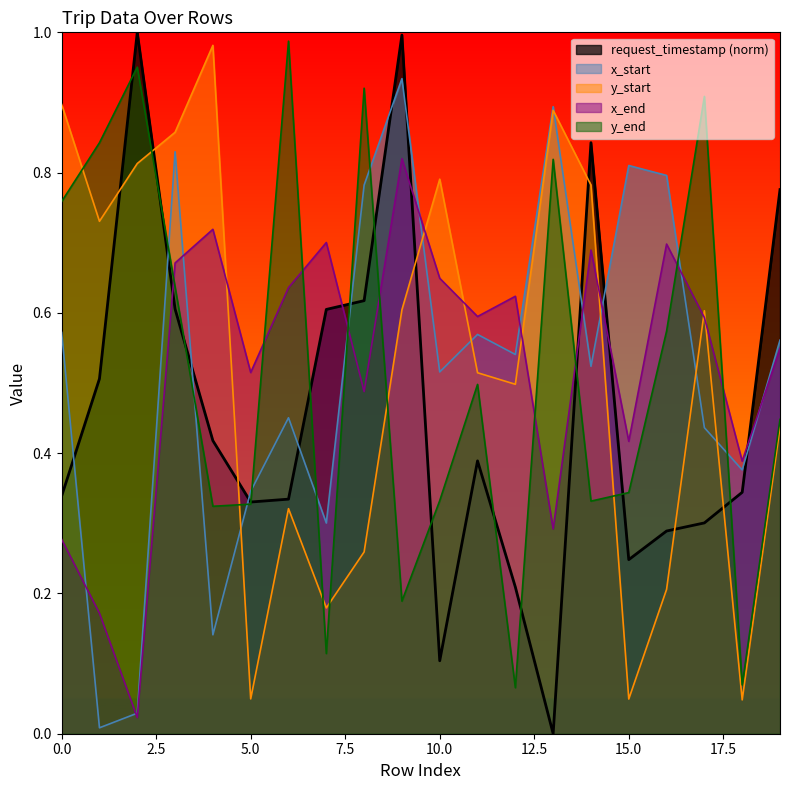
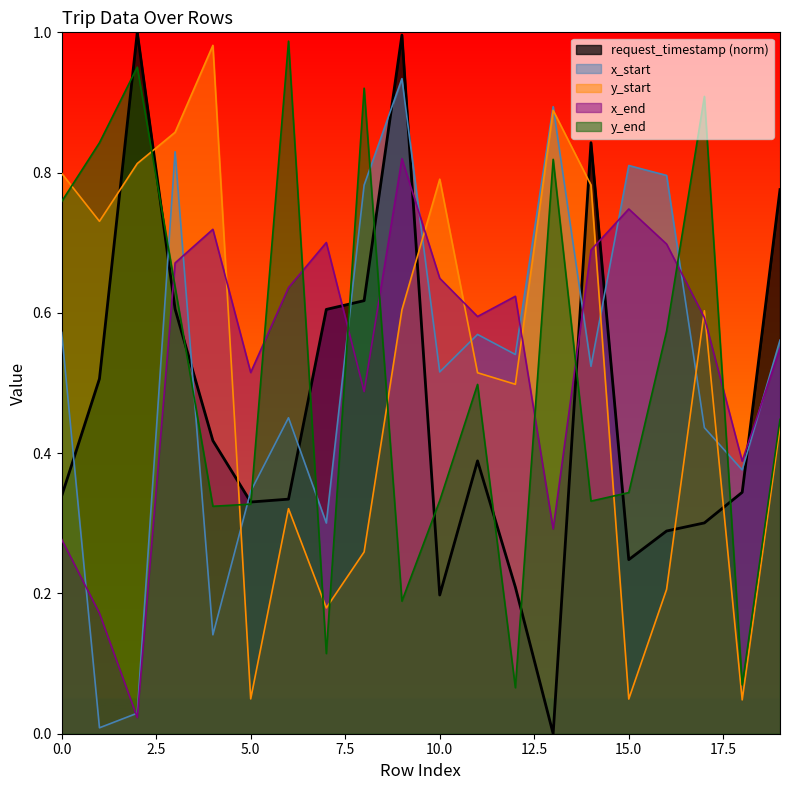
y_start, 0.0: 0.90 -> 0.80
request_timestamp (norm), 10.0: 0.10 -> 0.20
x_end, 15.0: 0.42 -> 0.75
